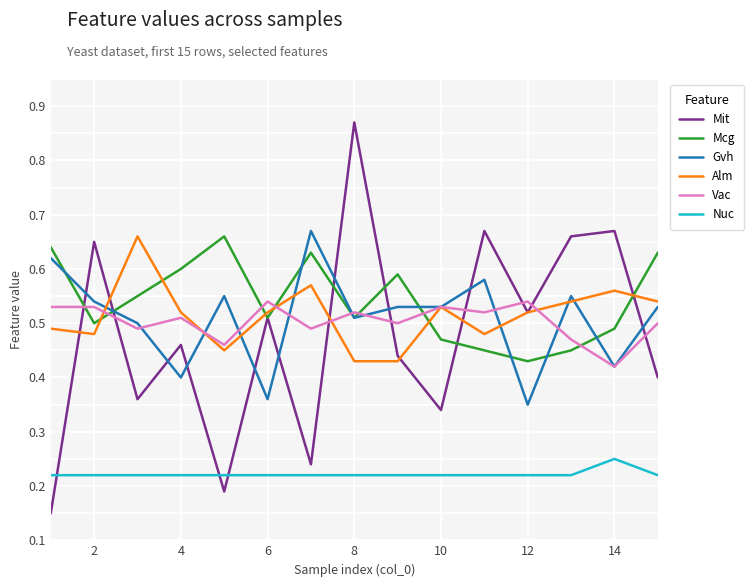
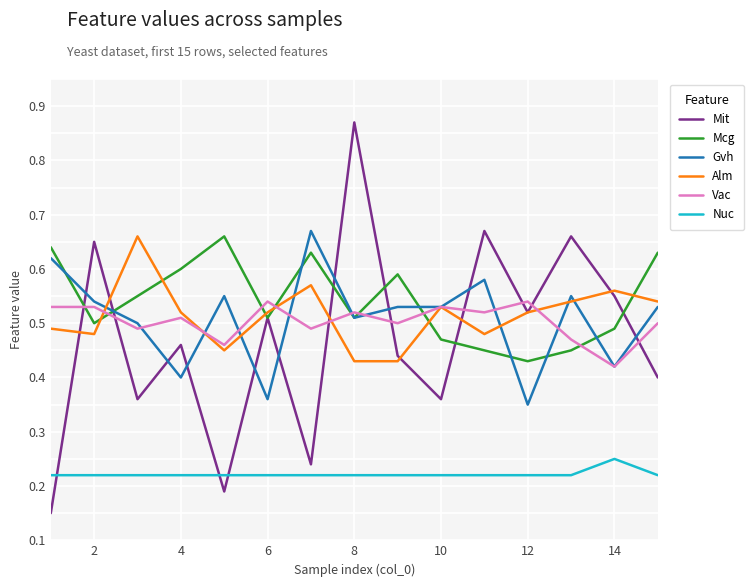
Mit, 10: 0.34 -> 0.36
Mit, 14: 0.67 -> 0.55
